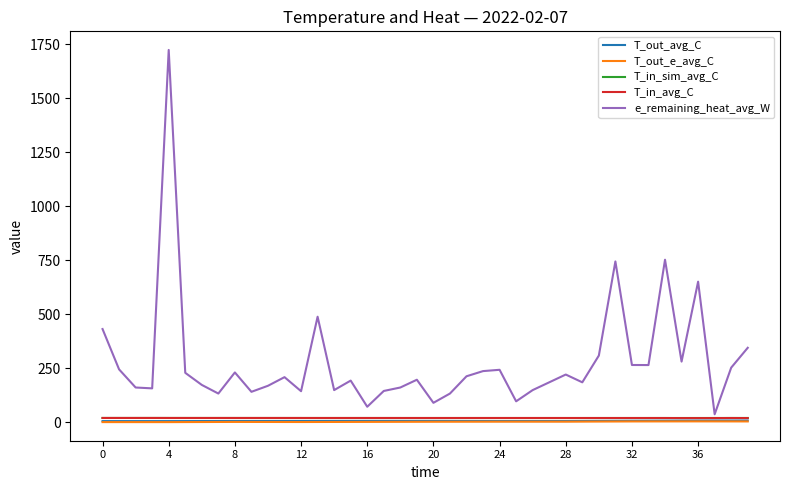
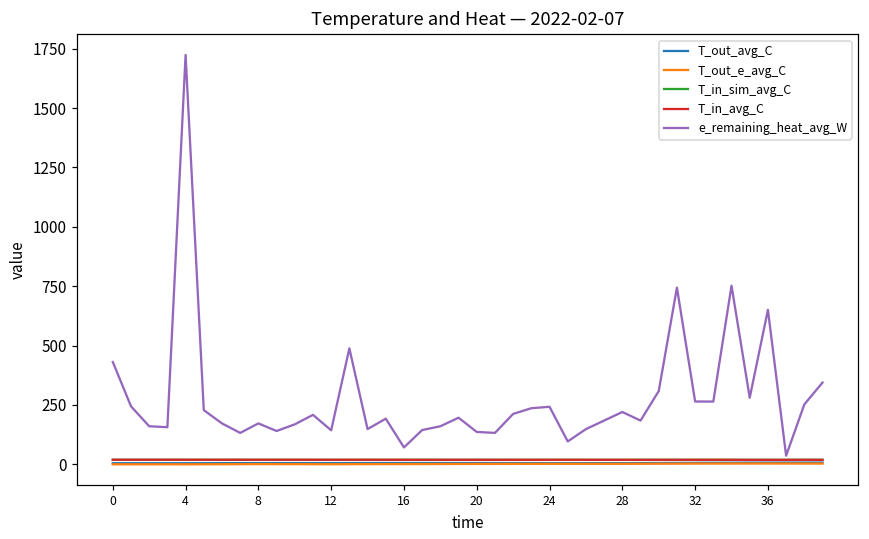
e_remaining_heat_avg_W, 8: 230 -> 170
e_remaining_heat_avg_W, 20: 90 -> 140
